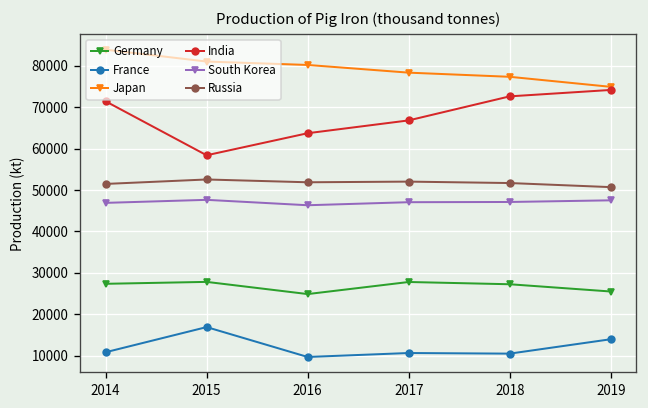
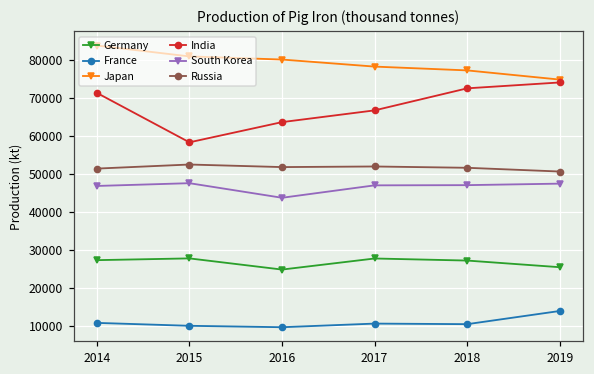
France, 2015: 17000 -> 10000
South Korea, 2016: 46000 -> 44000
